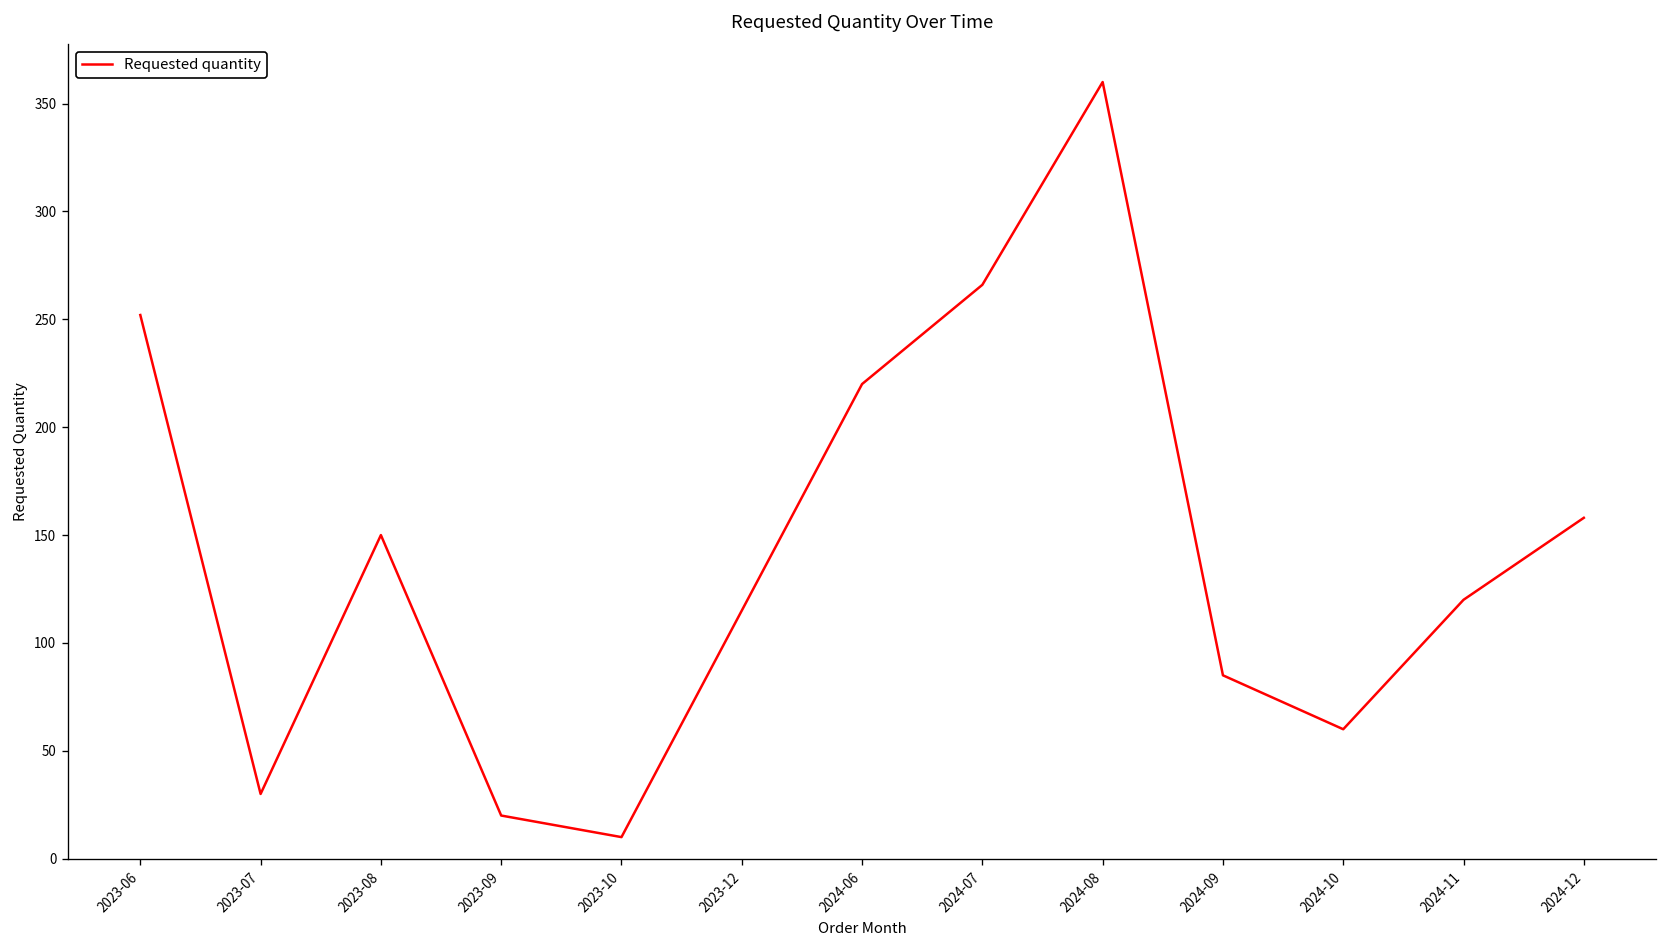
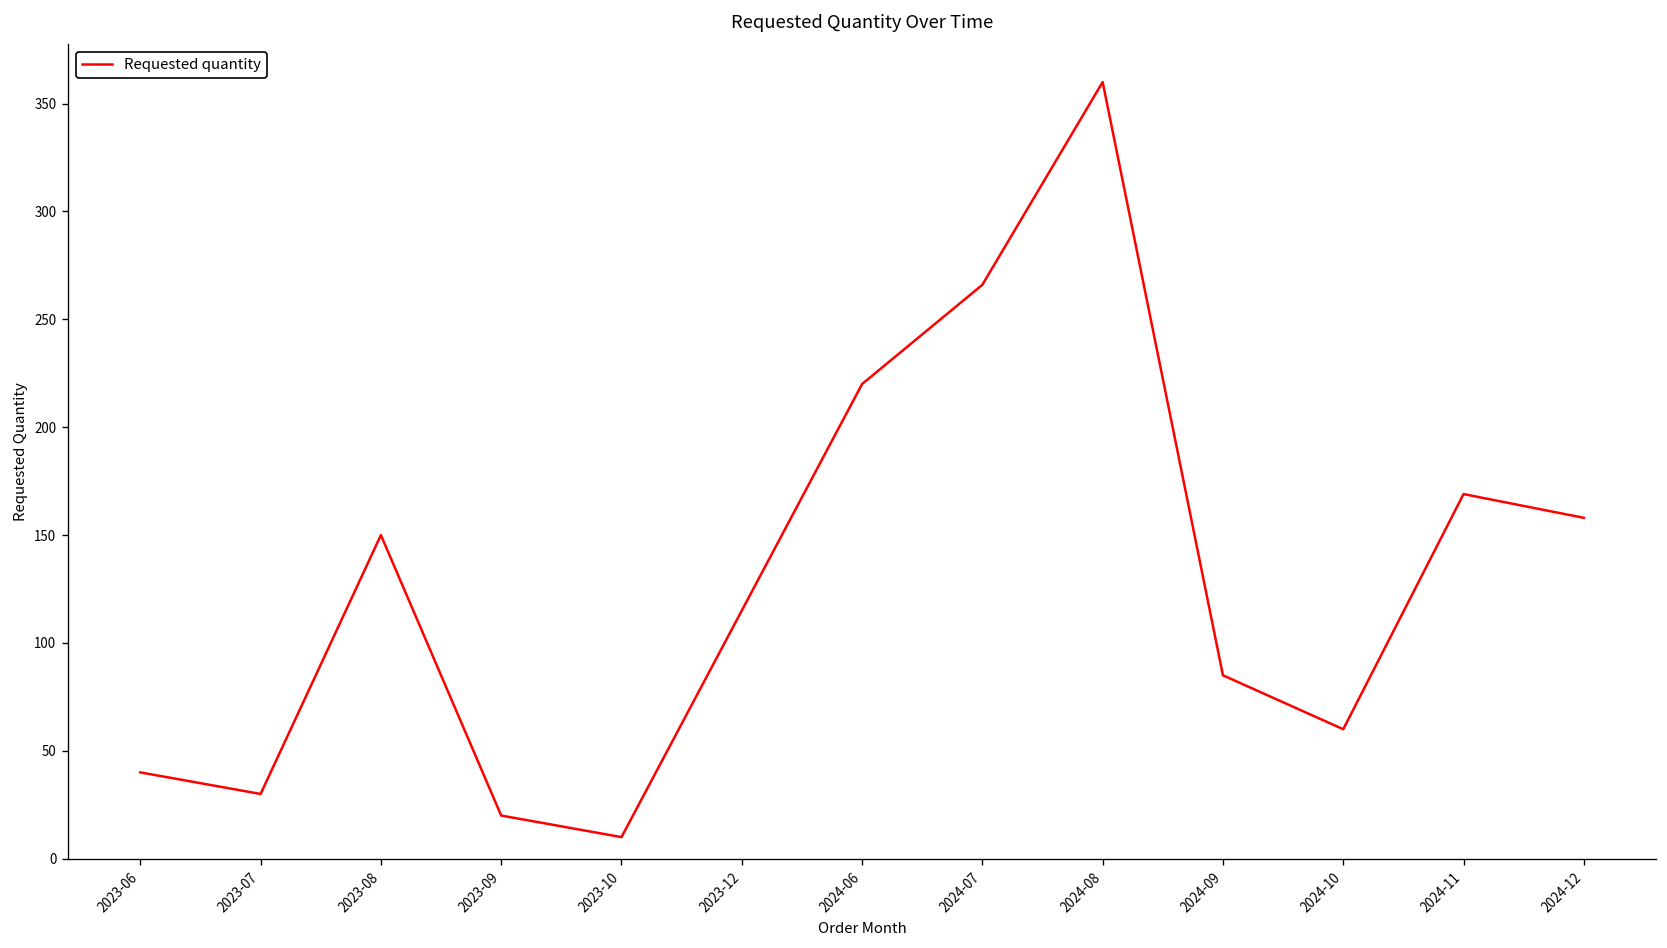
2023-06: 252 -> 40
2024-11: 120 -> 169
